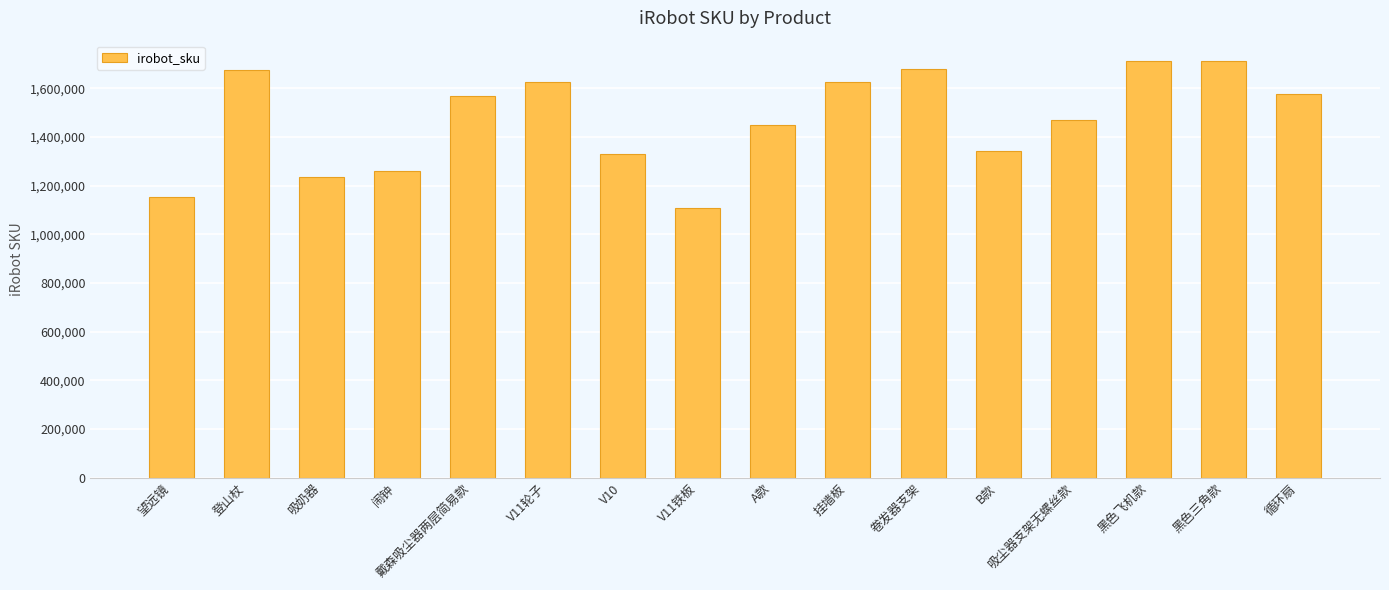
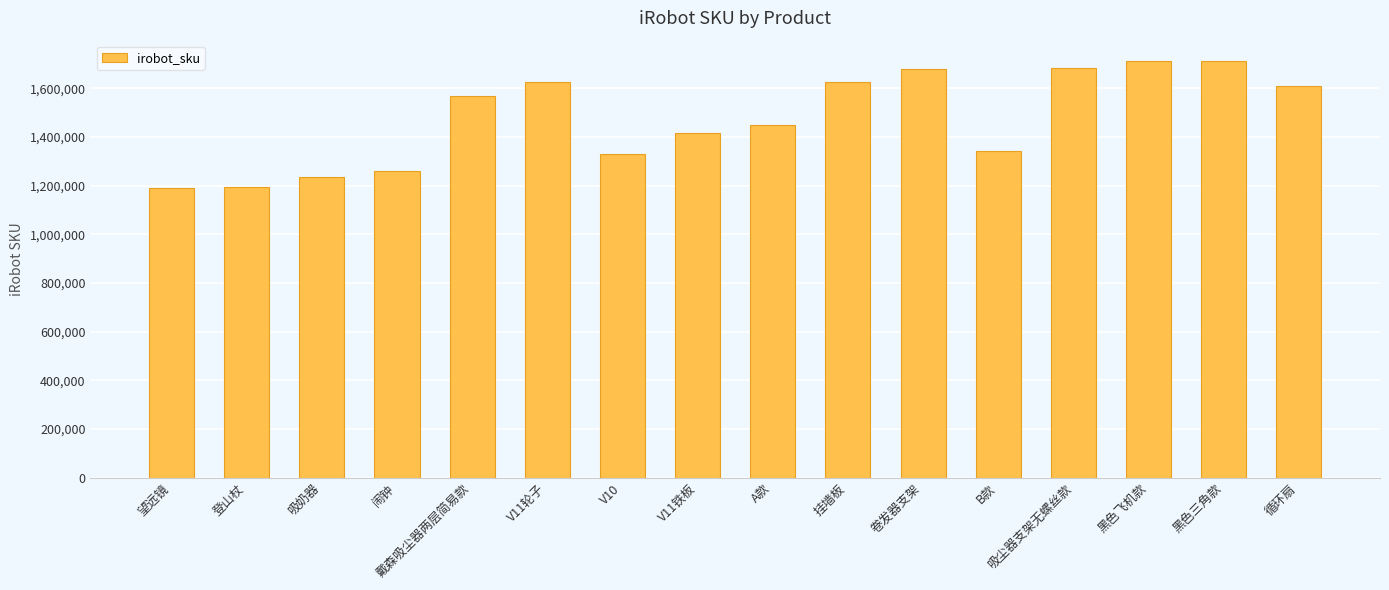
望远镜: 1,150,000 -> 1,190,000
登山杖: 1,680,000 -> 1,190,000
V11铁板: 1,110,000 -> 1,420,000
吸尘器支架无螺丝款: 1,470,000 -> 1,680,000
循环扇: 1,580,000 -> 1,610,000
